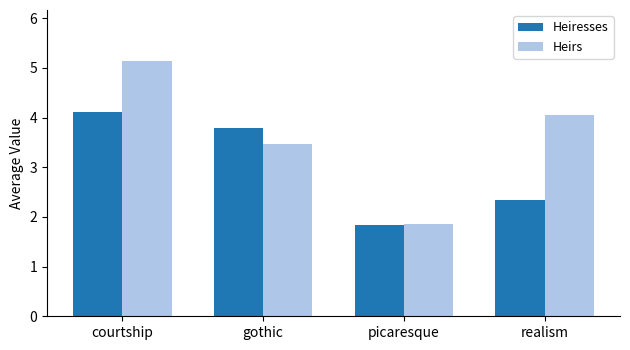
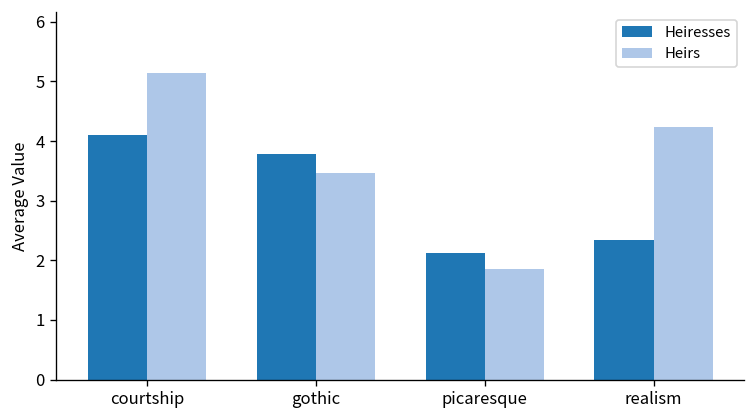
Heiresses, picaresque: 1.8 -> 2.1
Heirs, realism: 4.0 -> 4.2
